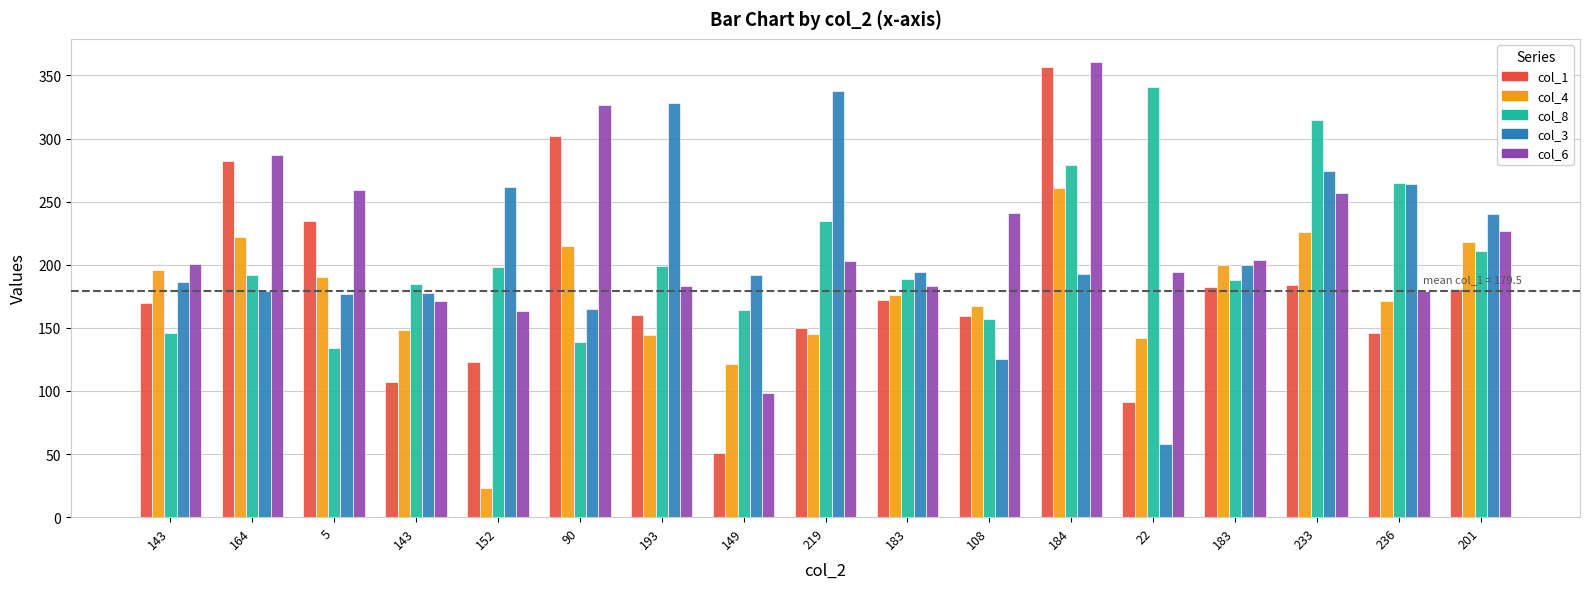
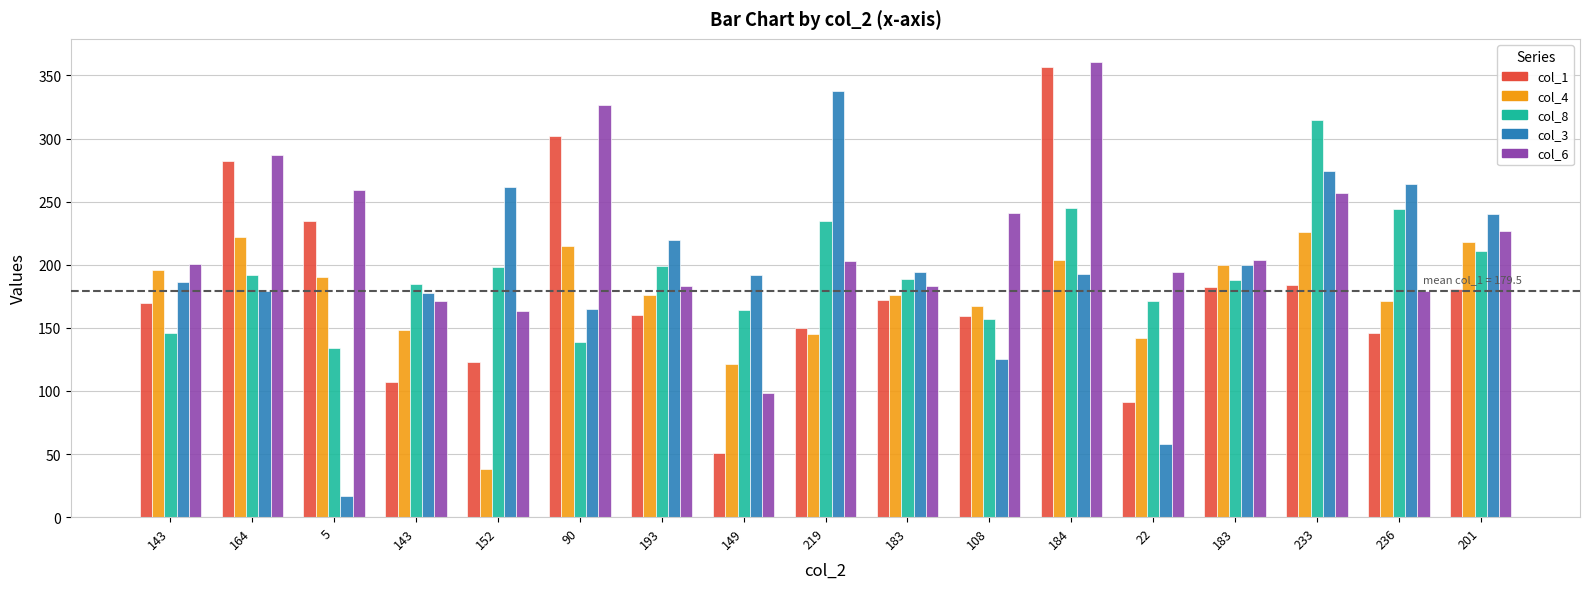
col_3, 5: 177 -> 17
col_4, 152: 23 -> 38
col_4, 193: 144 -> 176
col_3, 193: 328 -> 220
col_4, 184: 261 -> 204
col_8, 184: 279 -> 245
col_8, 22: 341 -> 171
col_8, 236: 265 -> 244
